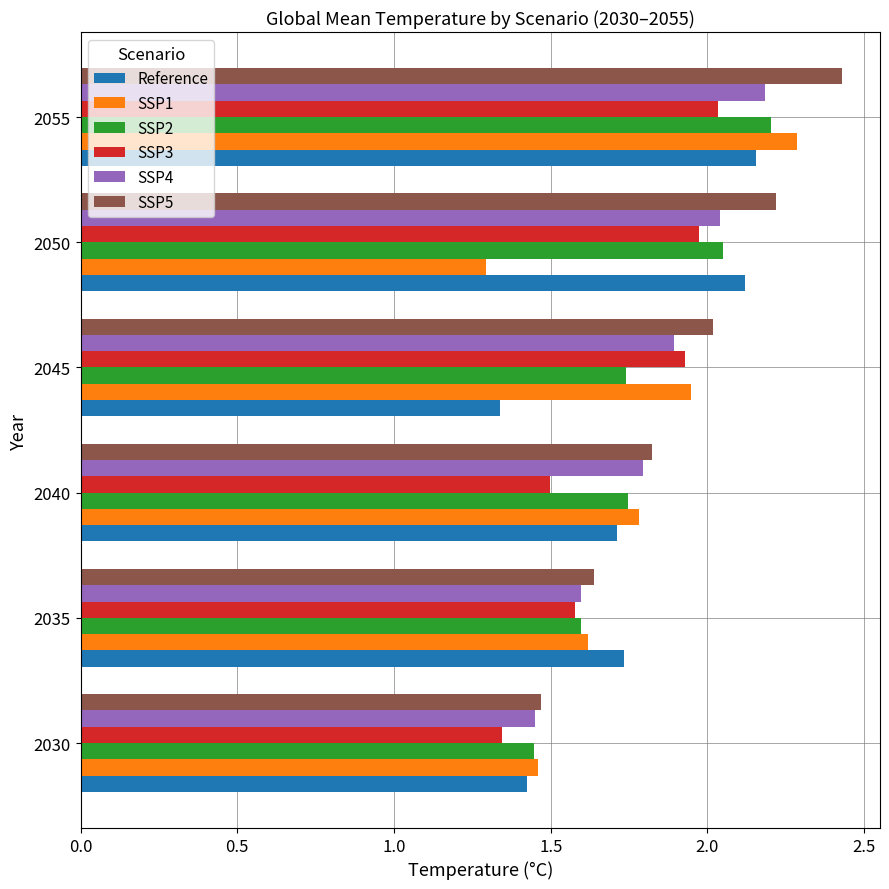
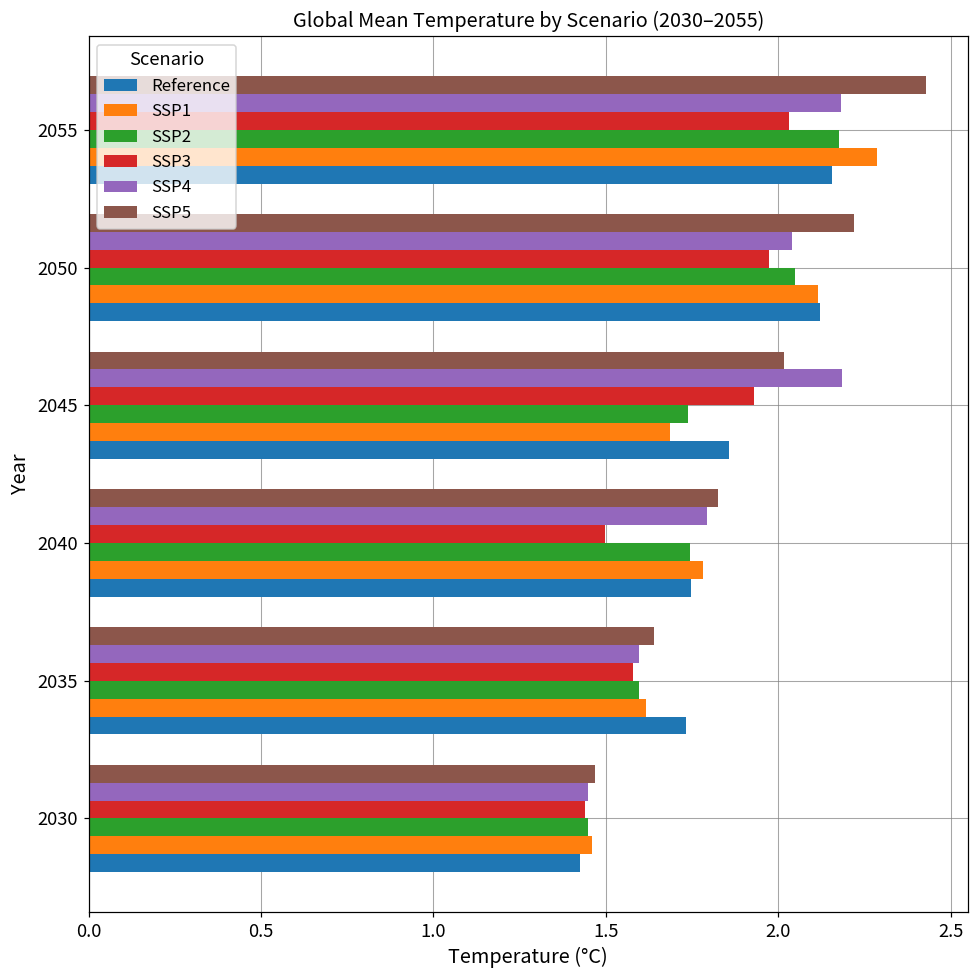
SSP2, 2055: 2.20 -> 2.18
SSP1, 2050: 1.29 -> 2.12
SSP4, 2045: 1.89 -> 2.19
SSP1, 2045: 1.95 -> 1.69
Reference, 2045: 1.34 -> 1.86
Reference, 2040: 1.71 -> 1.75
SSP3, 2030: 1.34 -> 1.44
